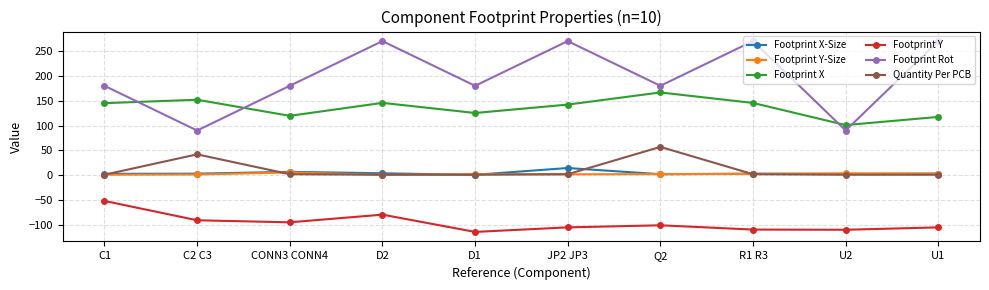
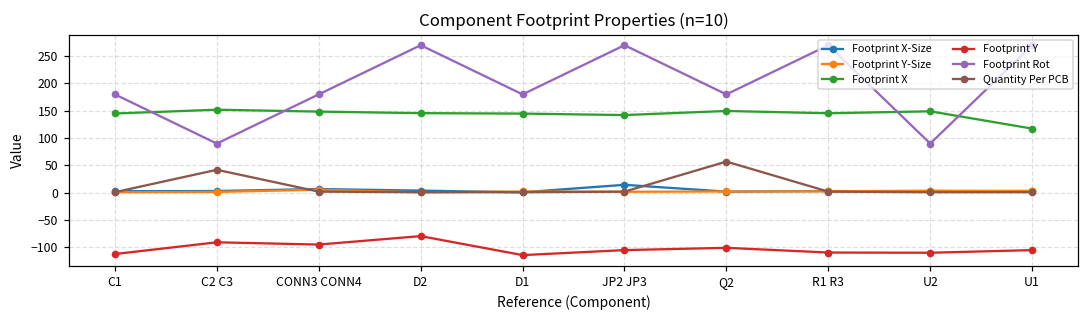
Footprint Y, C1: -50 -> -110
Footprint X, CONN3 CONN4: 120 -> 150
Footprint X, D1: 130 -> 140
Footprint X, Q2: 170 -> 150
Footprint X, U2: 100 -> 150
